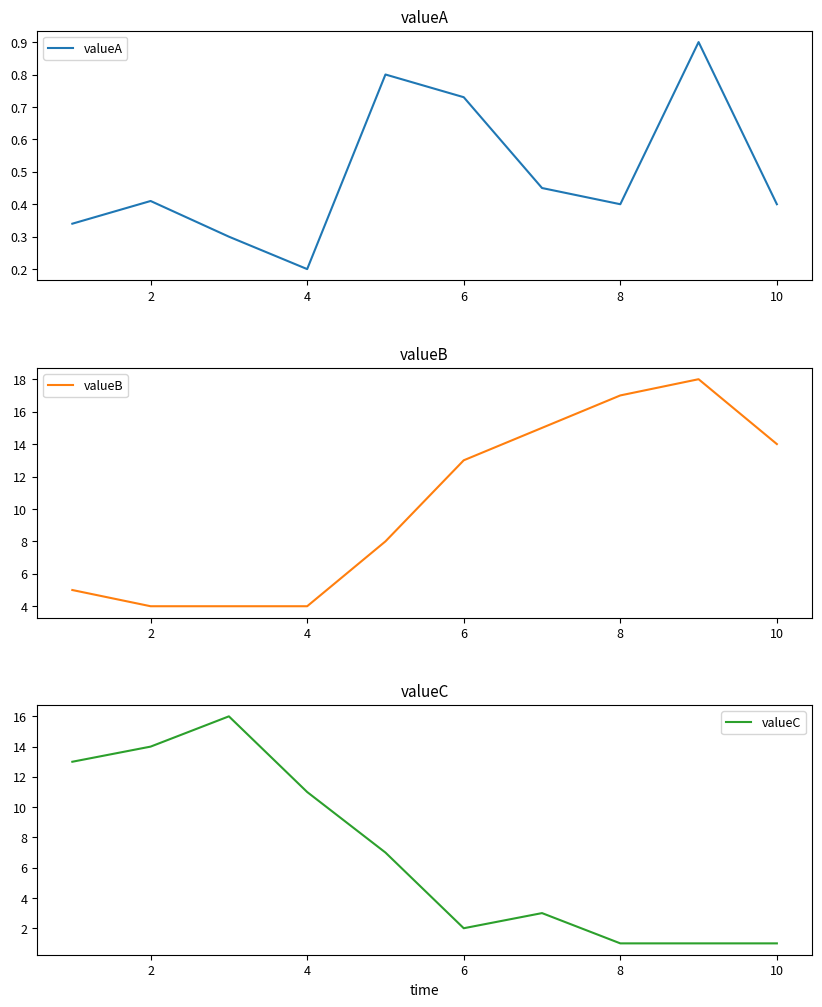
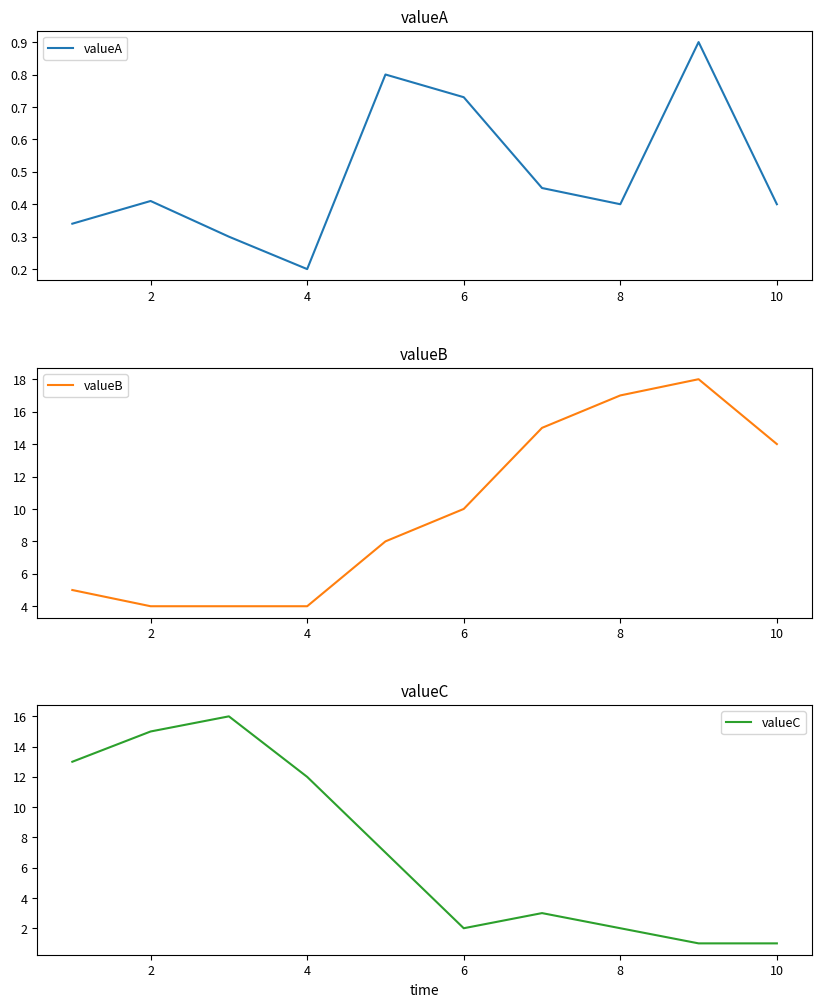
valueB, 6: 13 -> 10
valueC, 2: 14 -> 15
valueC, 4: 11 -> 12
valueC, 8: 1 -> 2
